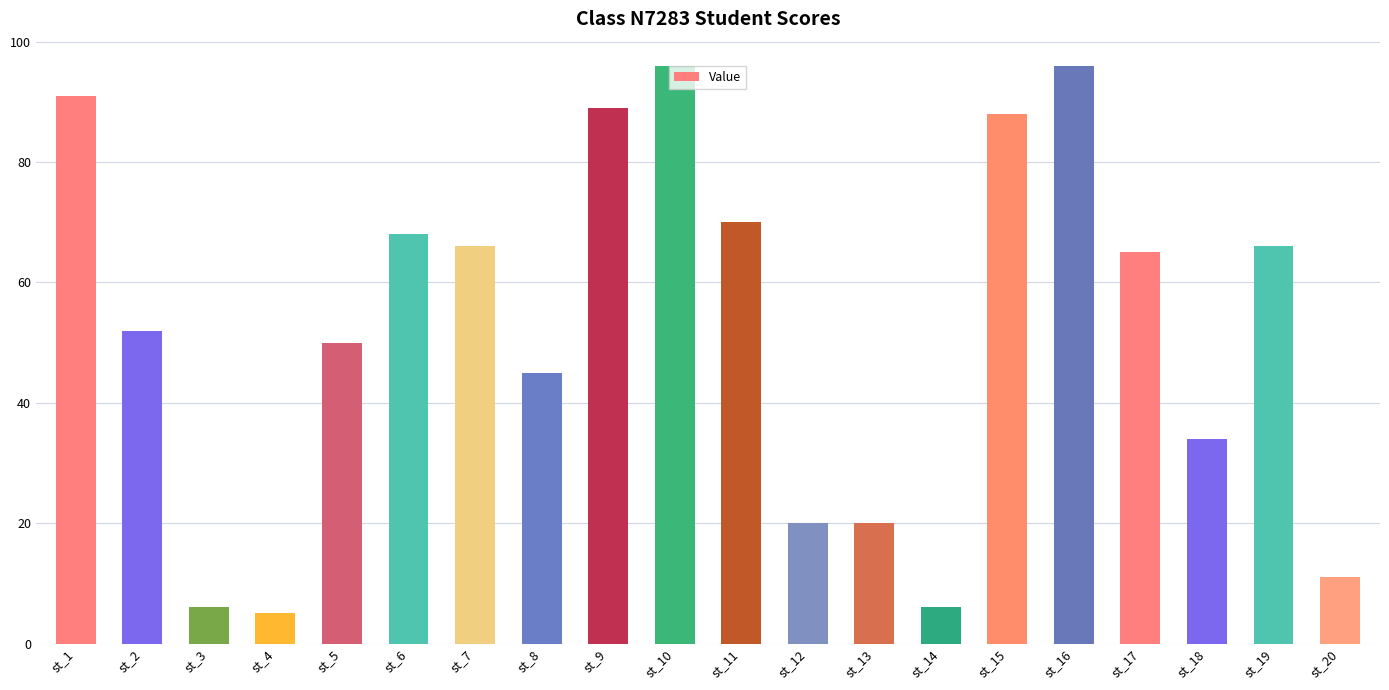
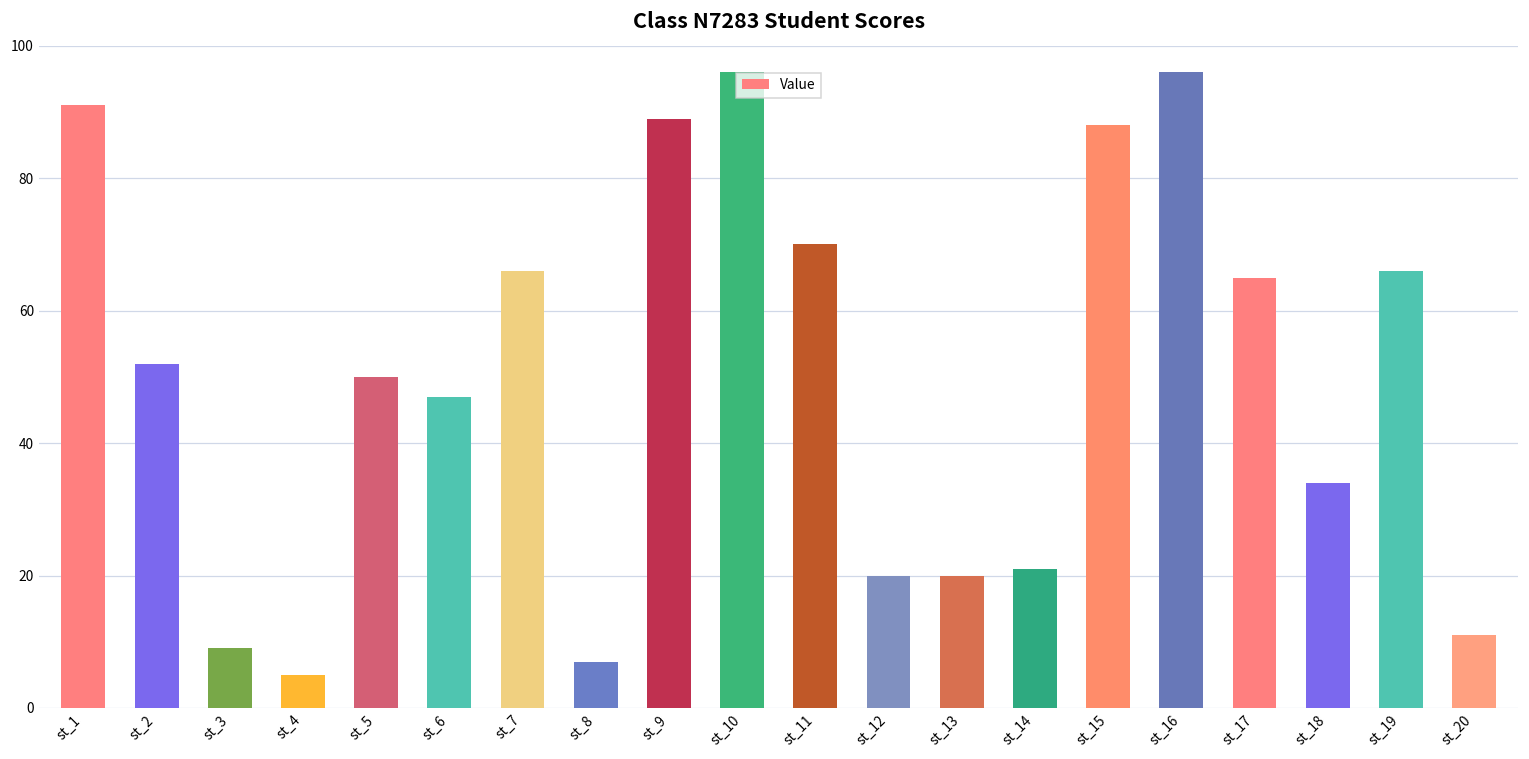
st_3: 6 -> 9
st_6: 68 -> 47
st_8: 45 -> 7
st_14: 6 -> 21
